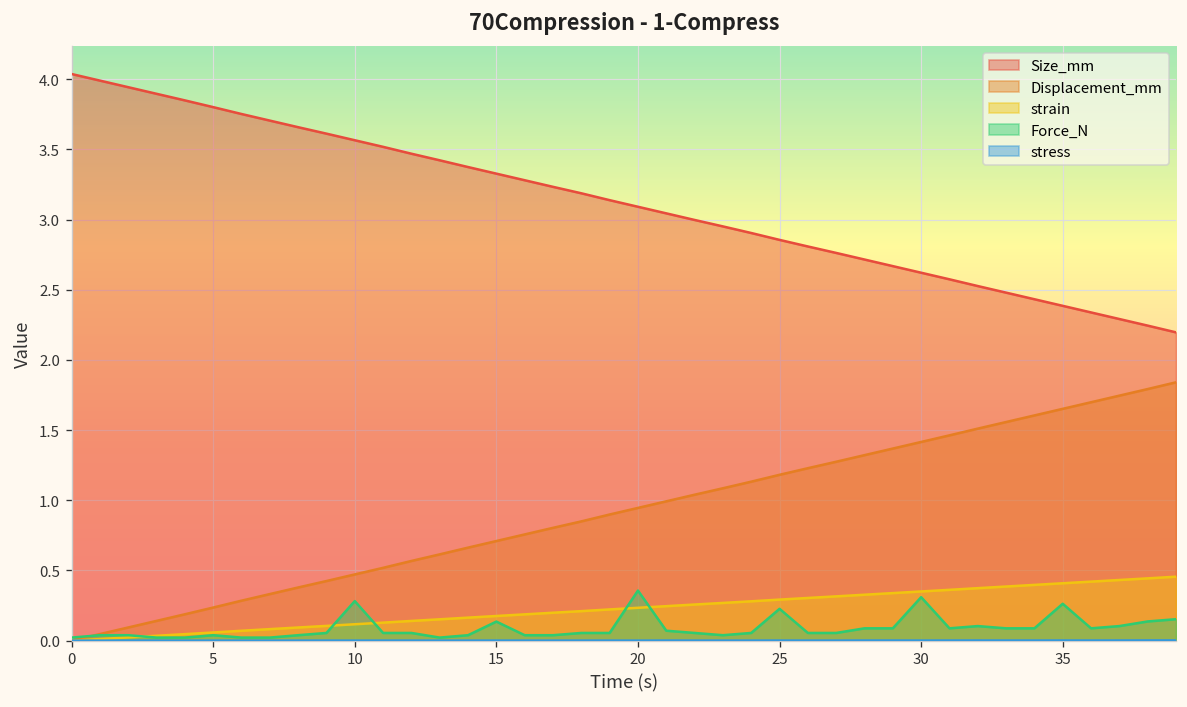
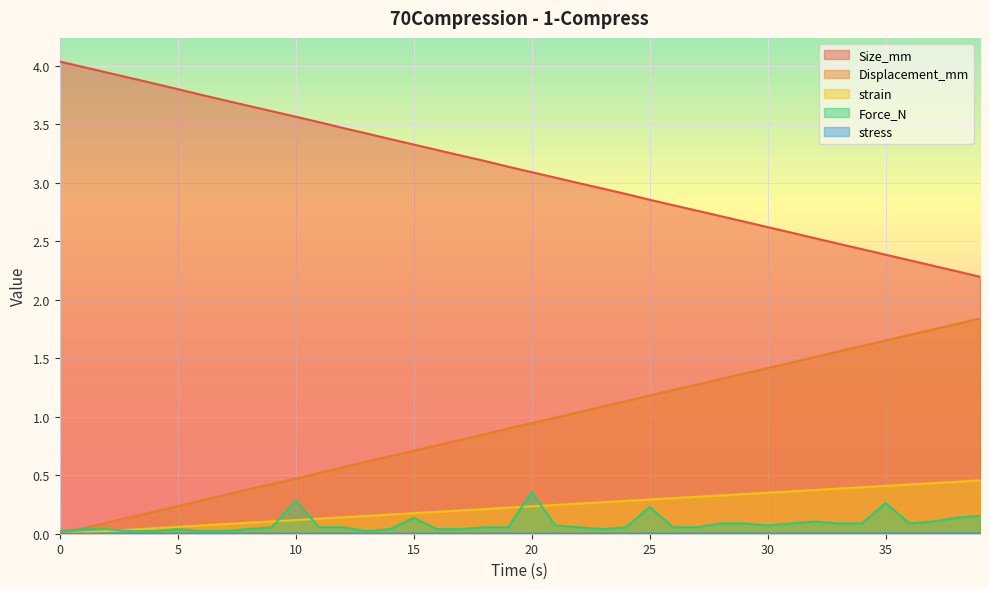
Force_N, 30: 0.31 -> 0.07
